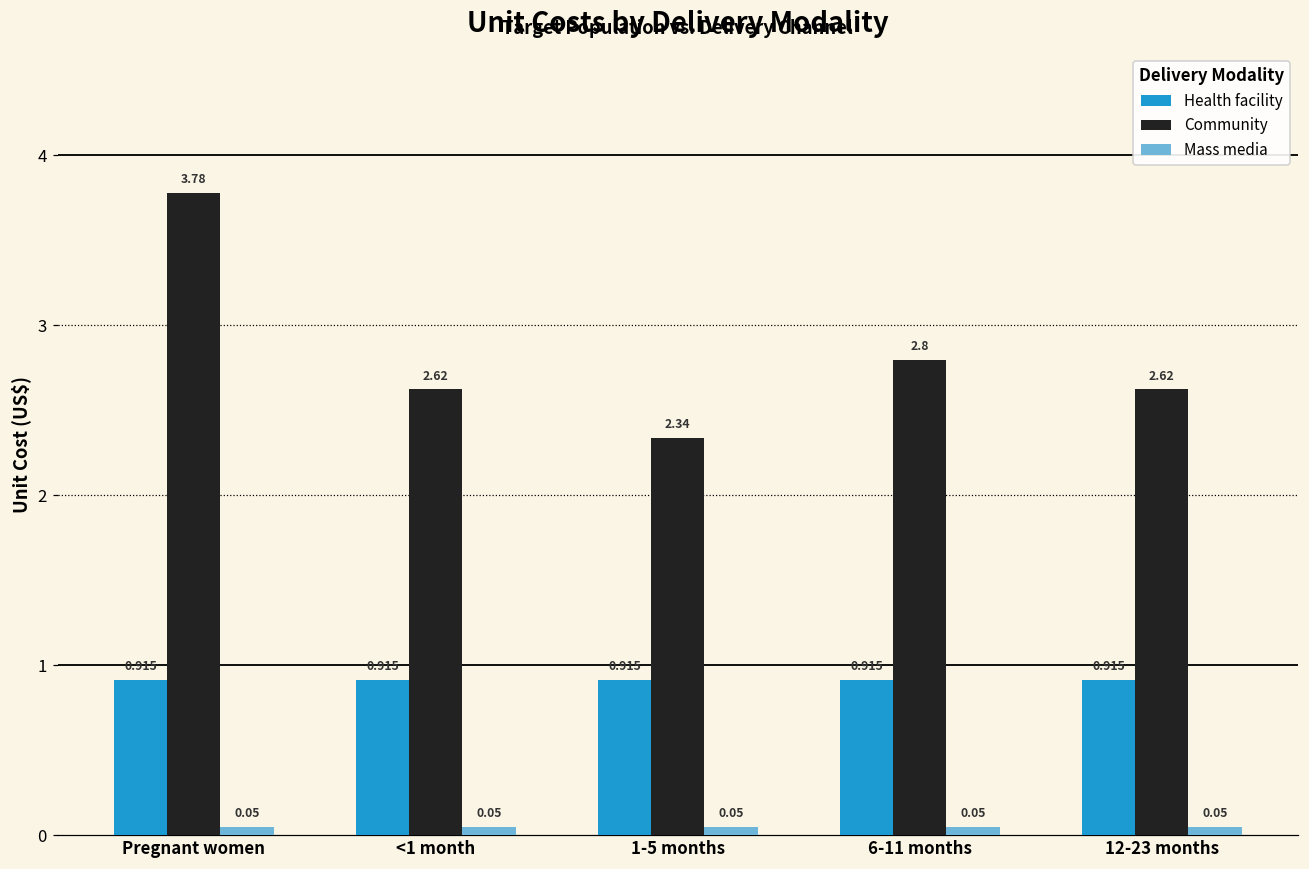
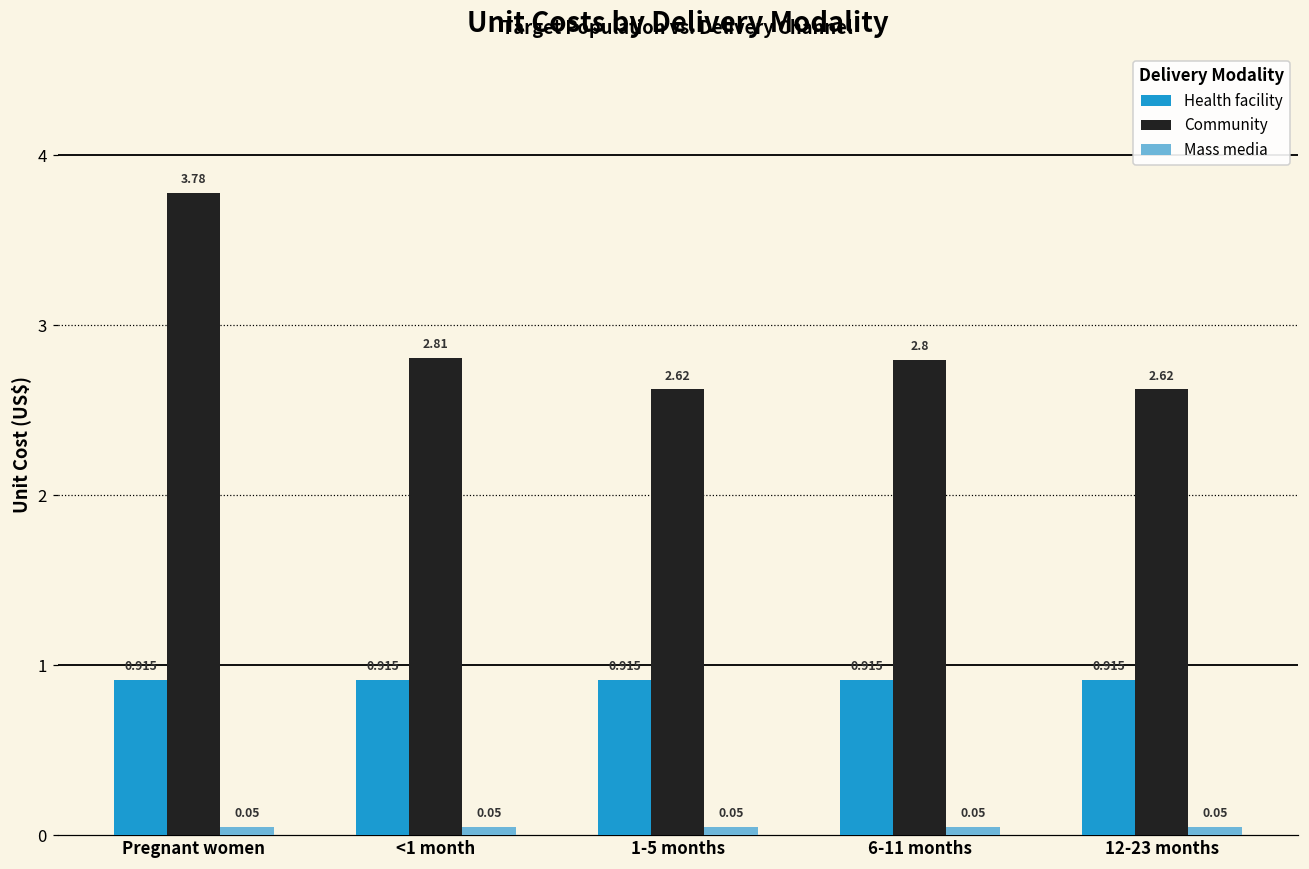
Community, <1 month: 2.62 -> 2.81
Community, 1-5 months: 2.34 -> 2.62
